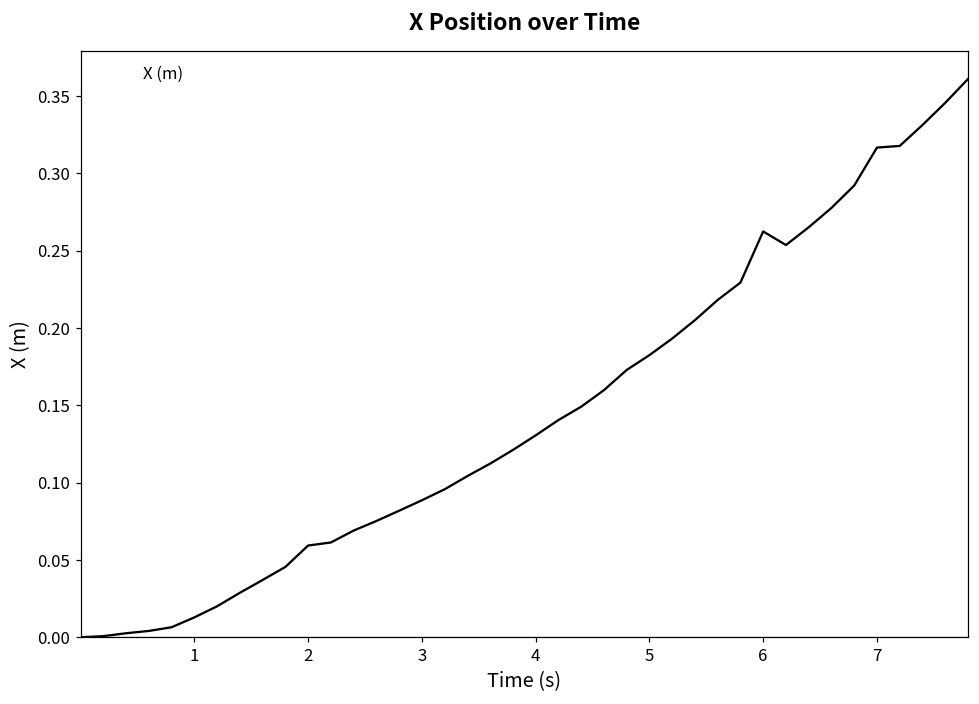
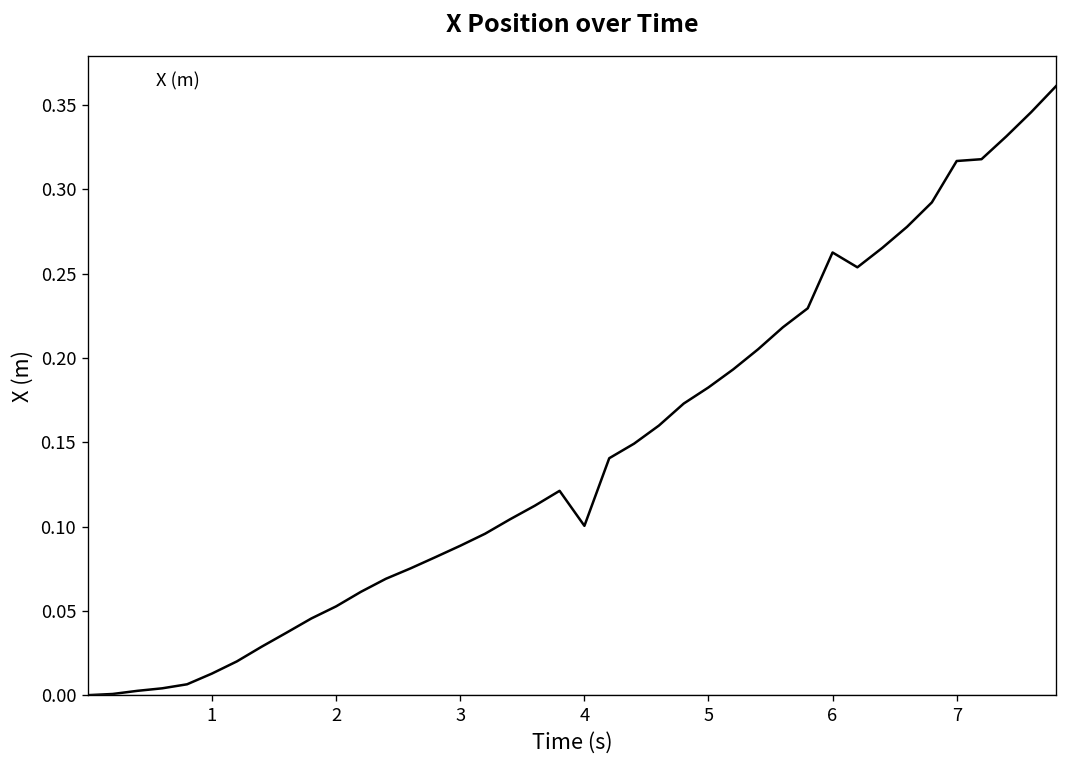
2: 0.059 -> 0.053
4: 0.131 -> 0.101
